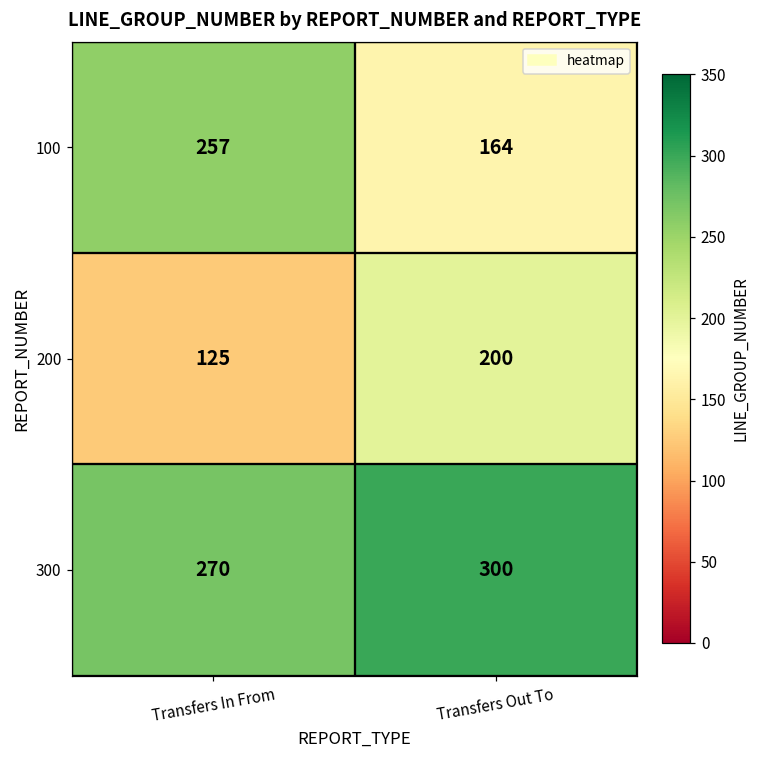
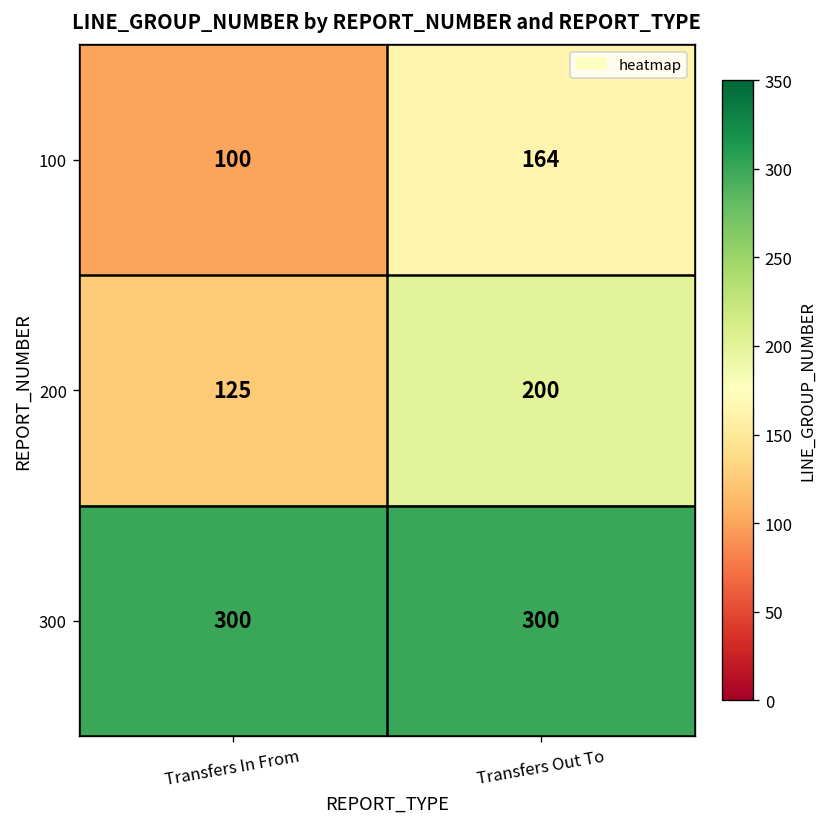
100, Transfers In From: 257 -> 100
300, Transfers In From: 270 -> 300
